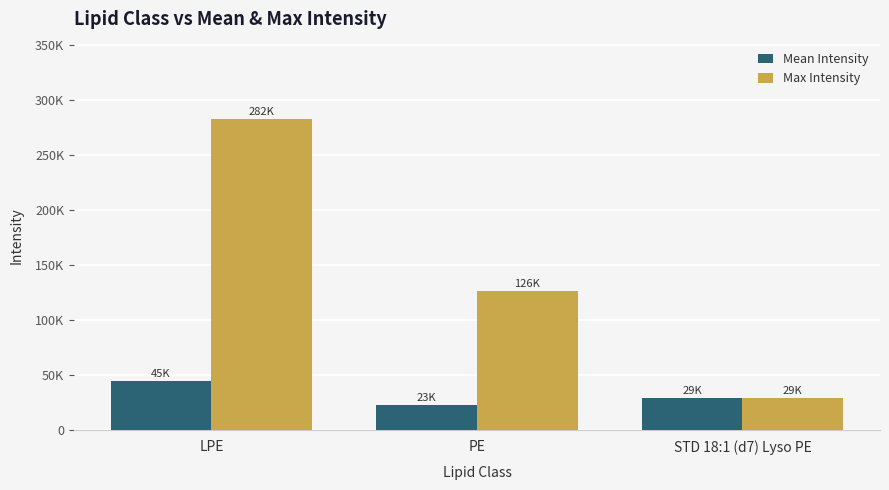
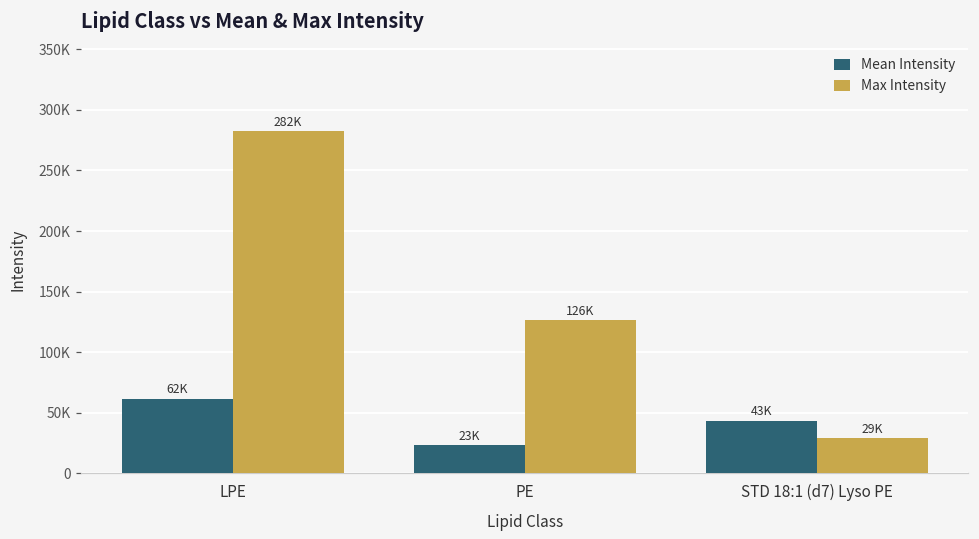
Mean Intensity, LPE: 45K -> 62K
Mean Intensity, STD 18:1 (d7) Lyso PE: 29K -> 43K
